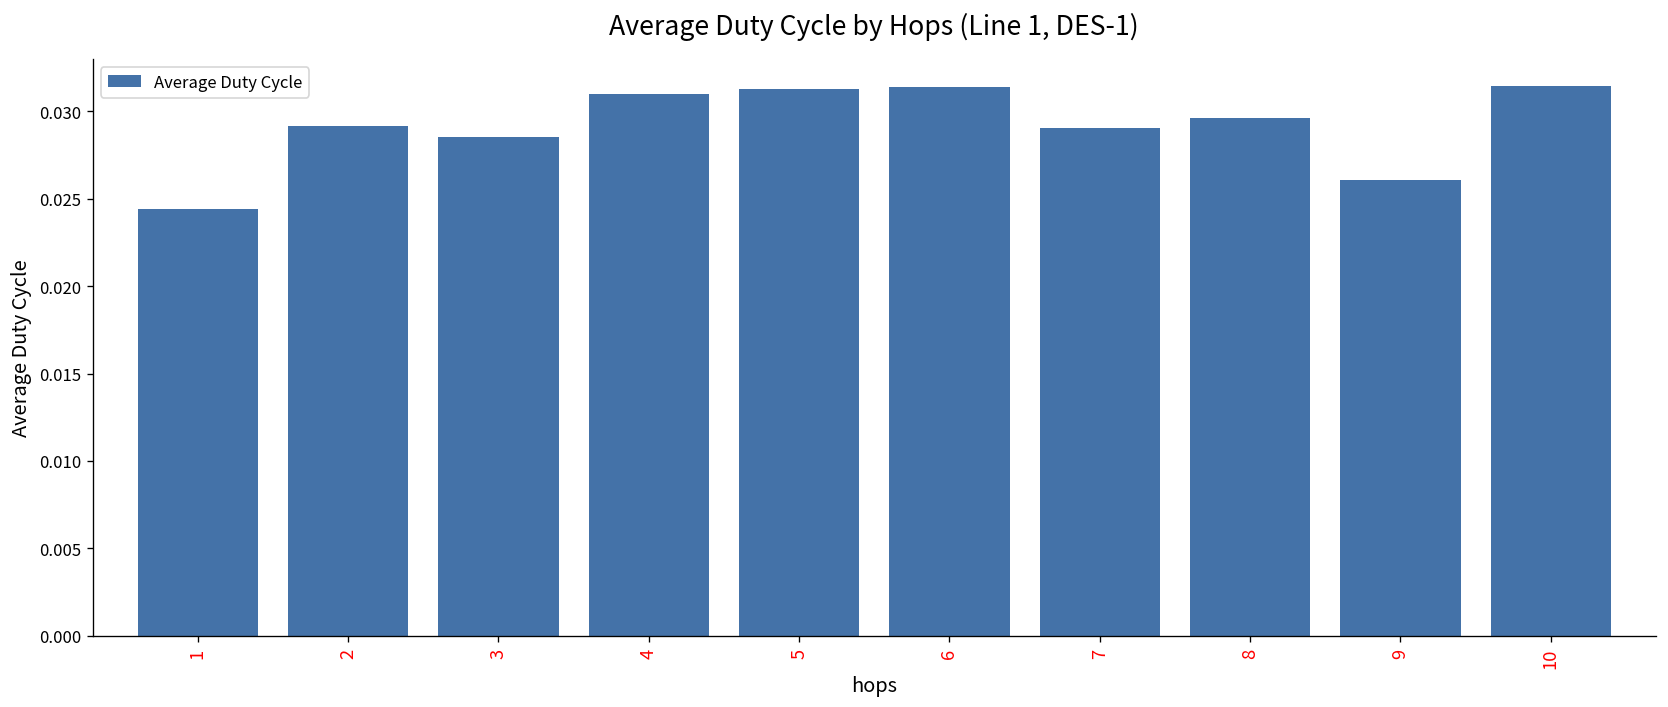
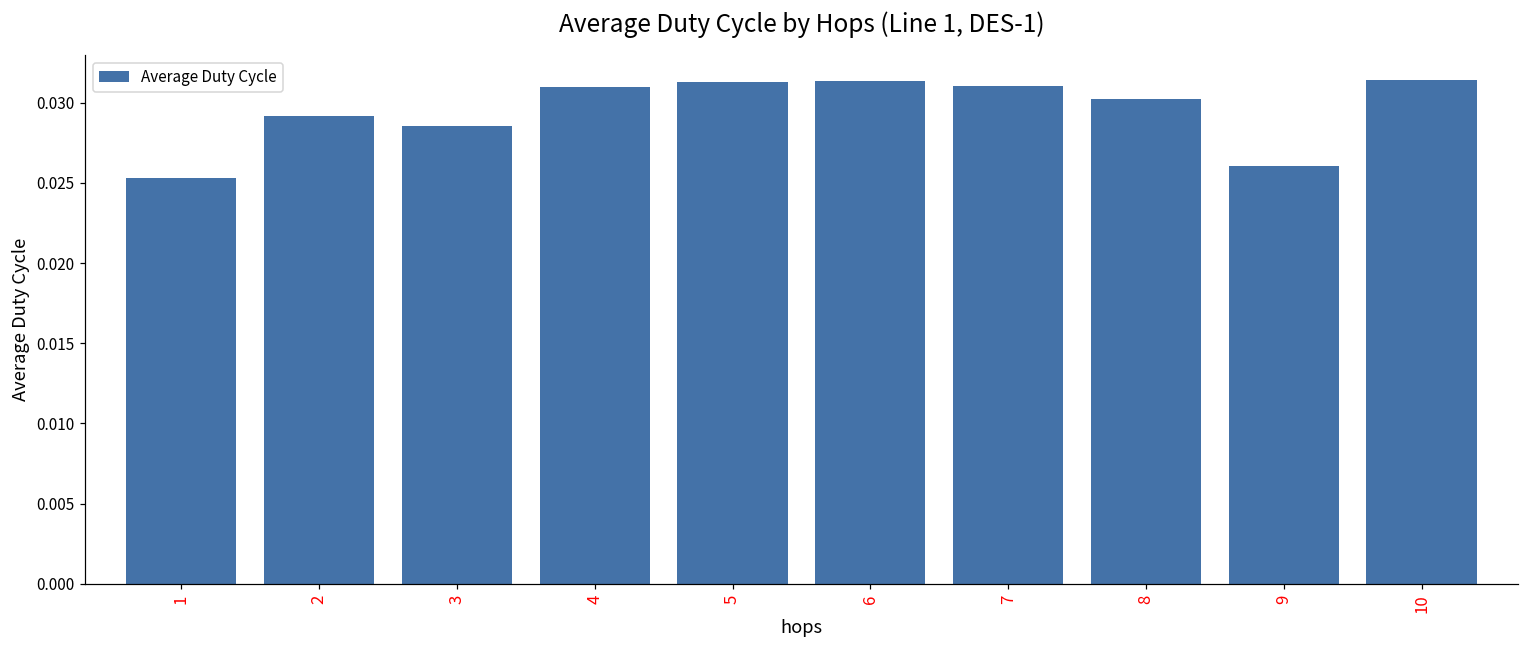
1: 0.0244 -> 0.0253
7: 0.0290 -> 0.0311
8: 0.0296 -> 0.0302
